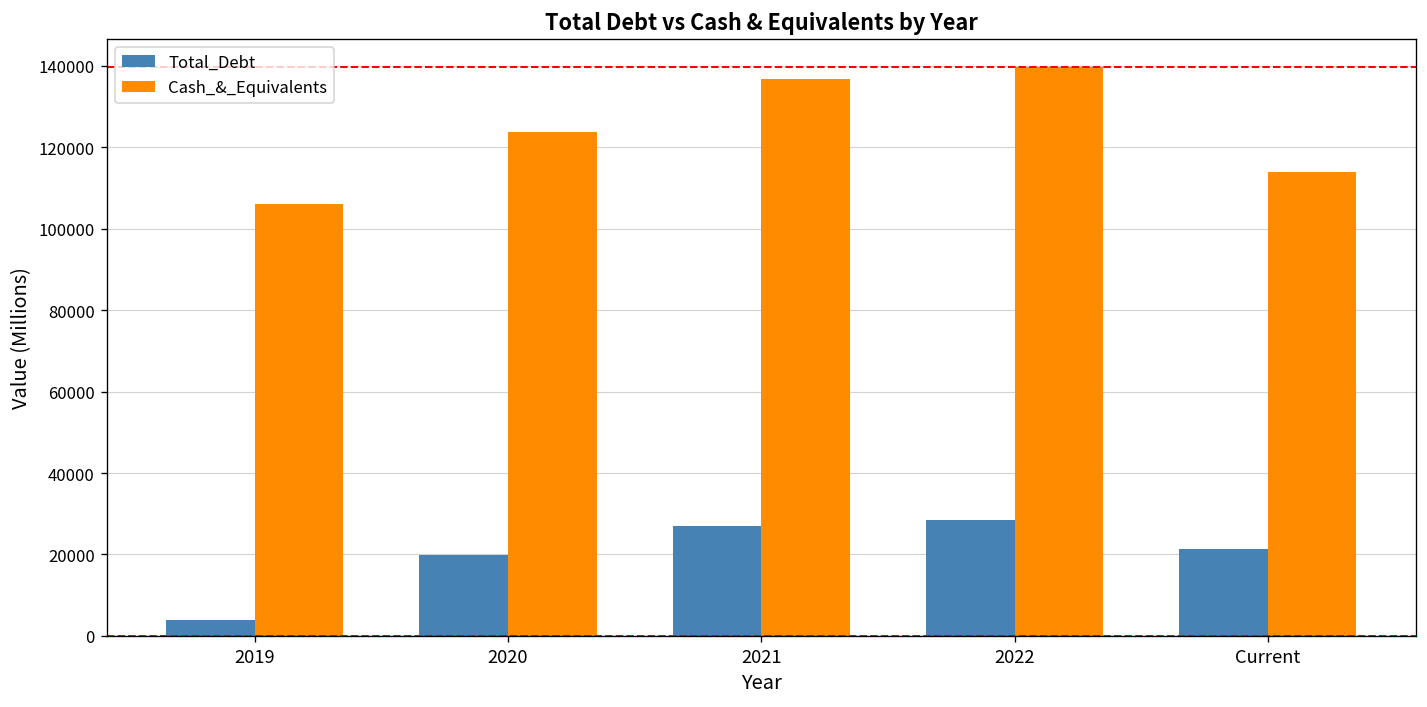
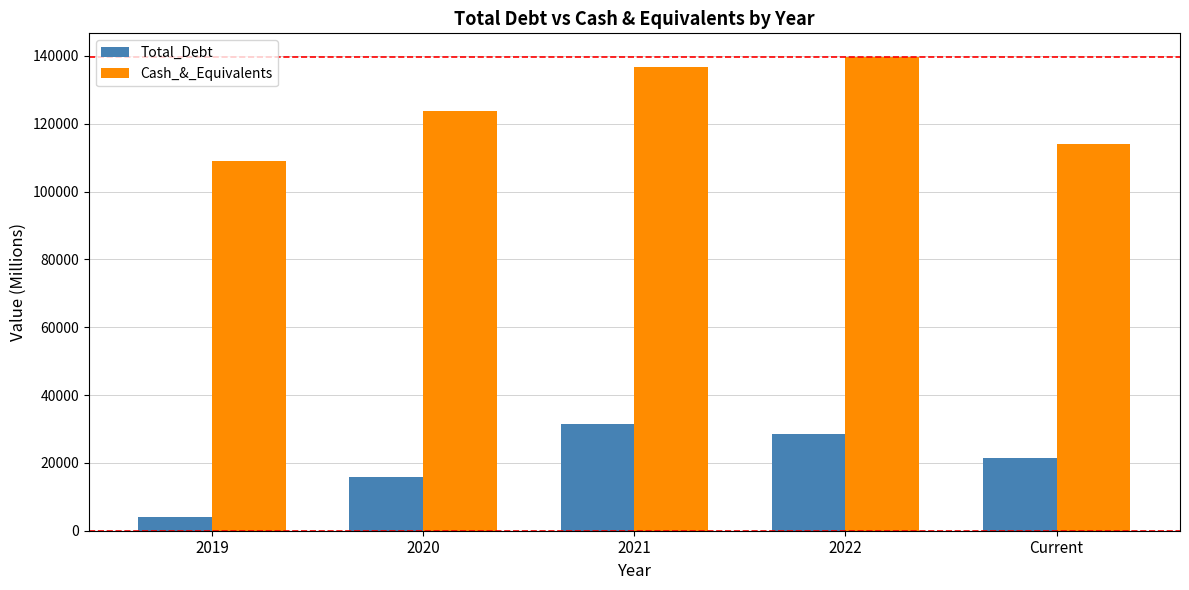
Cash_&_Equivalents, 2019: 106000 -> 109000
Total_Debt, 2020: 20000 -> 16000
Total_Debt, 2021: 27000 -> 31000
